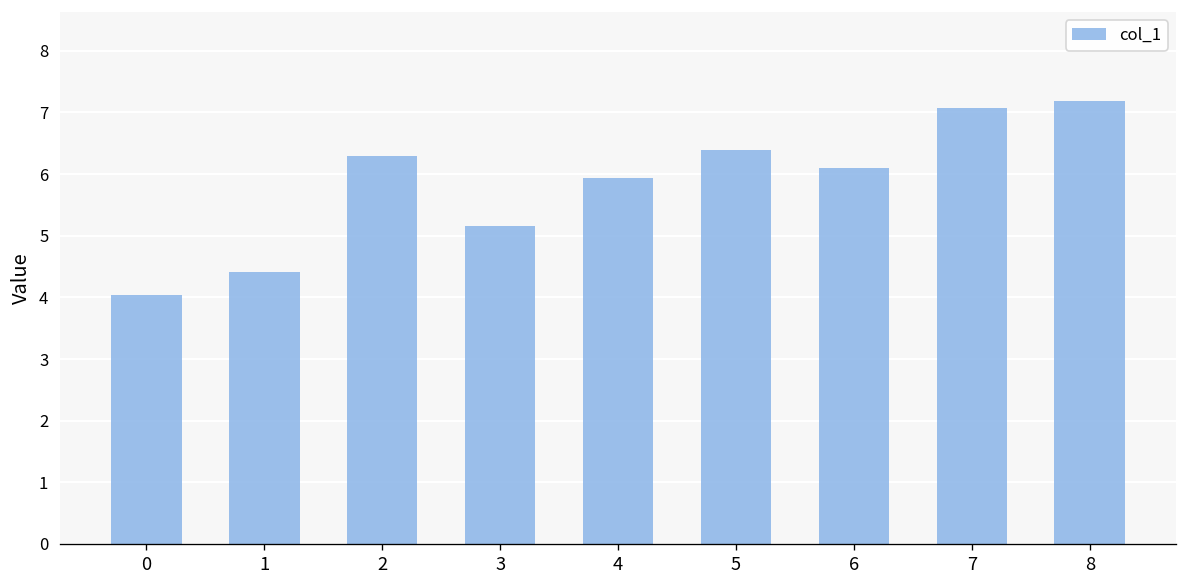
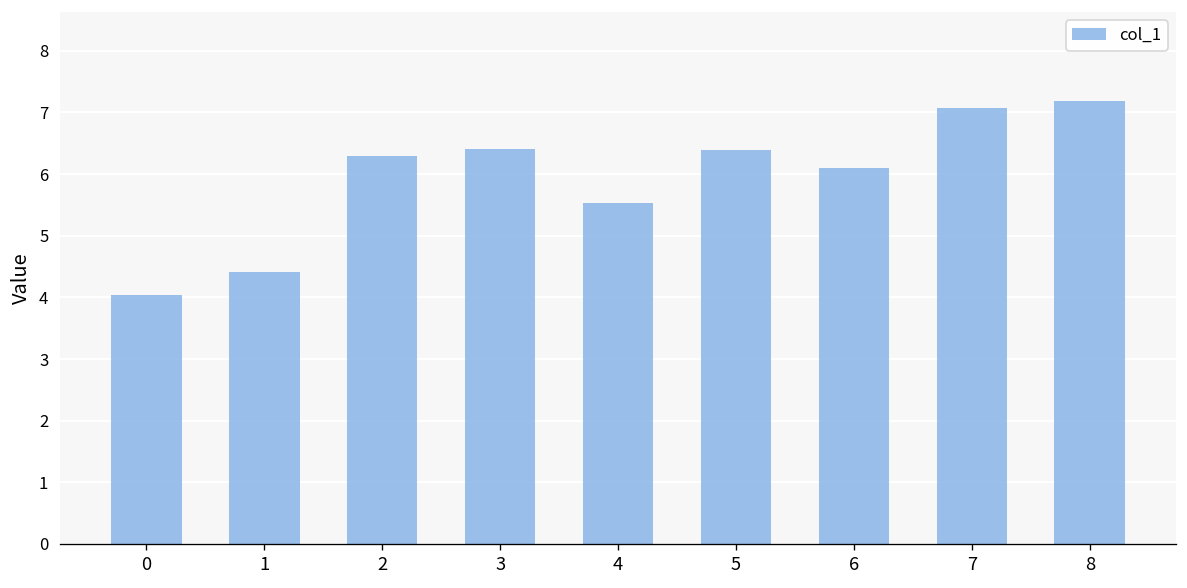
3: 5.2 -> 6.4
4: 5.9 -> 5.5
